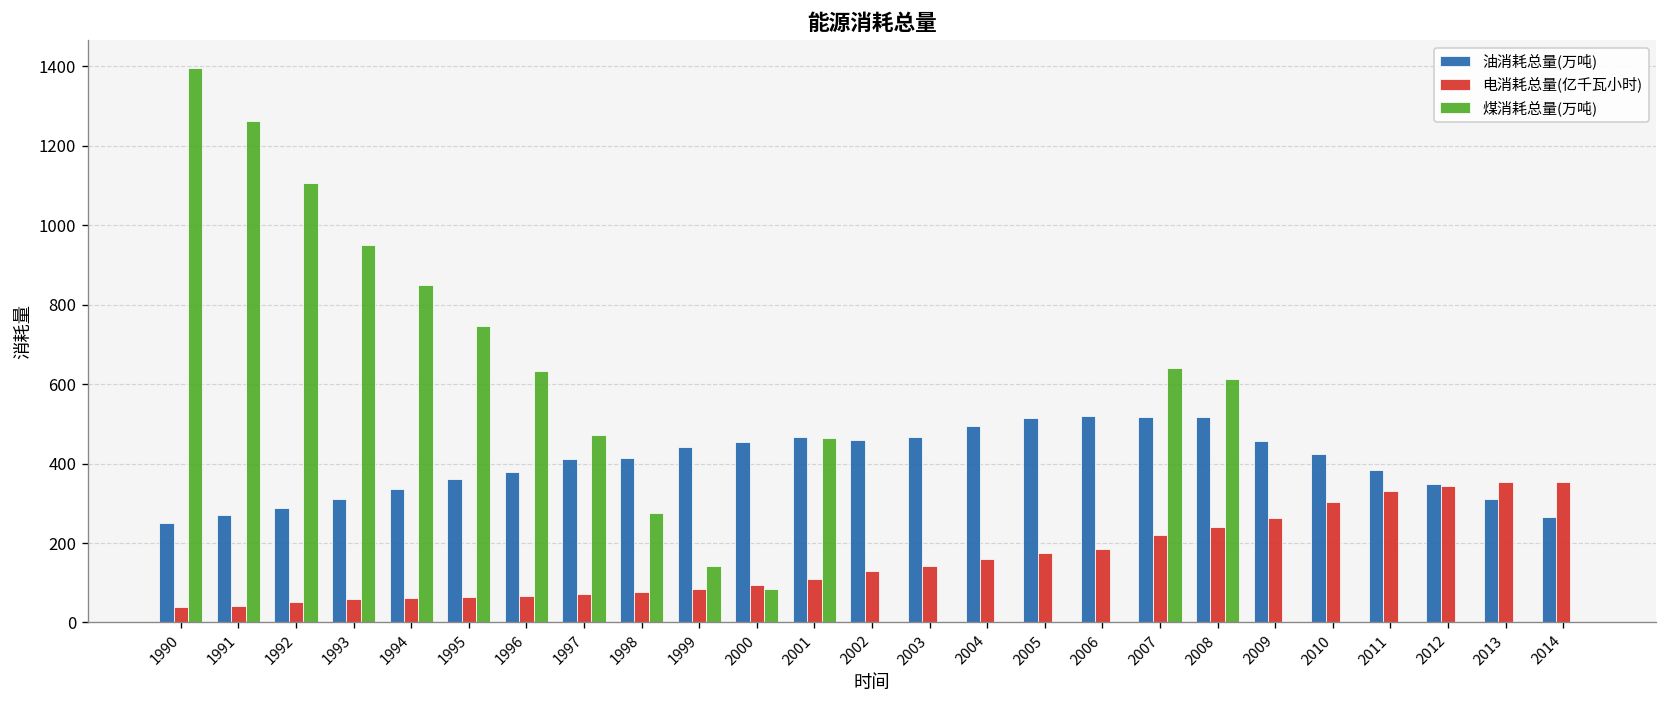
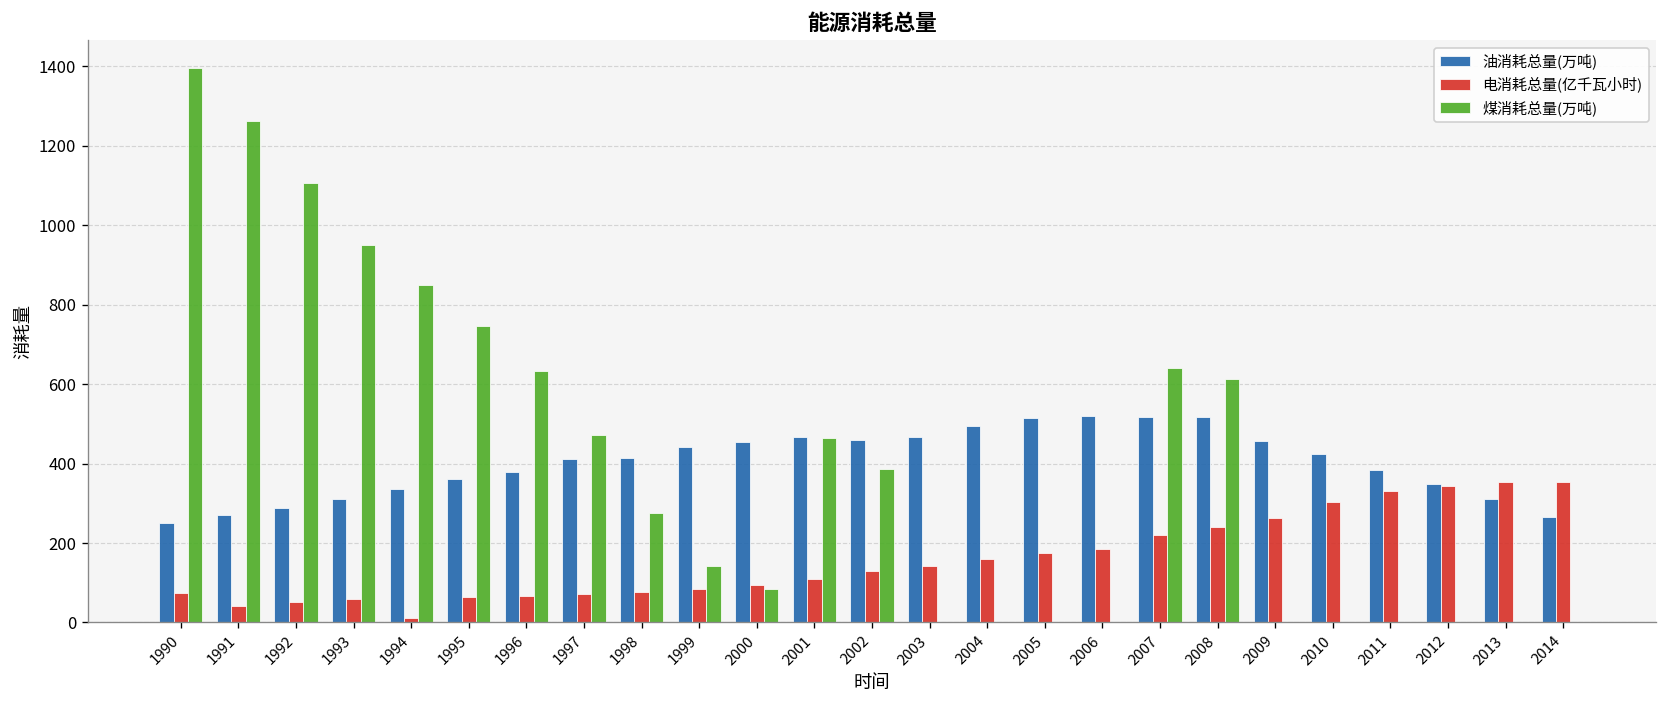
电消耗总量(亿千瓦小时), 1990: 40 -> 80
电消耗总量(亿千瓦小时), 1994: 60 -> 10
煤消耗总量(万吨), 2002: 0 -> 390
